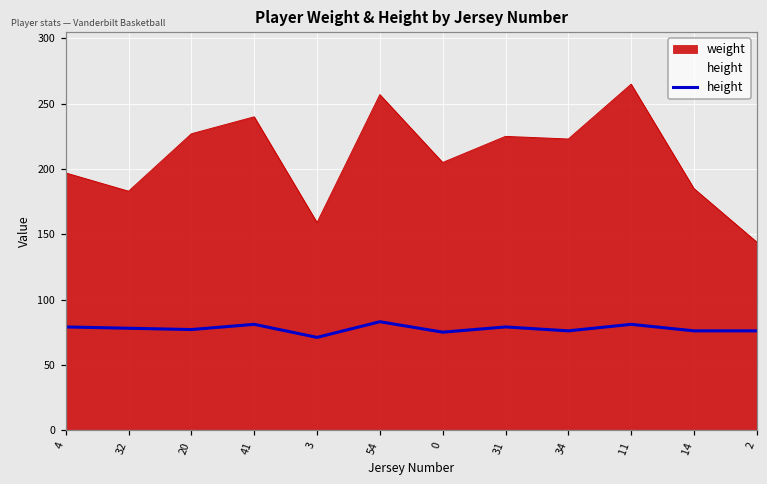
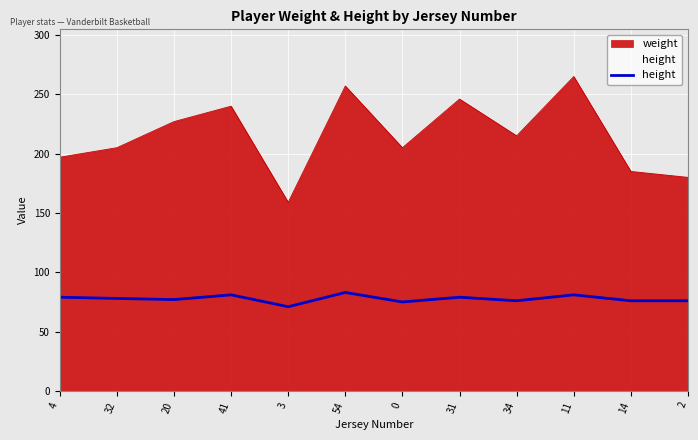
weight, 32: 183 -> 205
weight, 31: 225 -> 246
weight, 34: 223 -> 215
weight, 2: 144 -> 180
